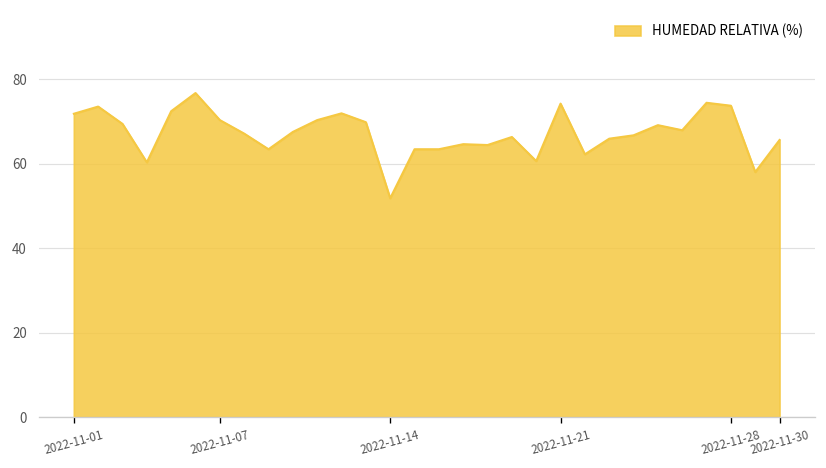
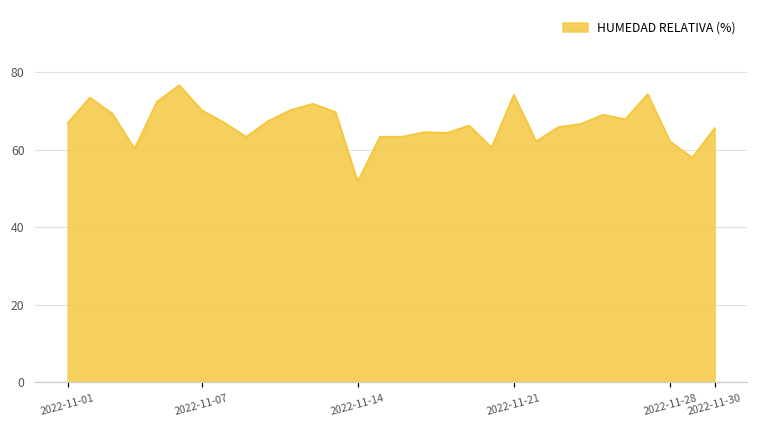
2022-11-01: 72 -> 67
2022-11-28: 74 -> 62
